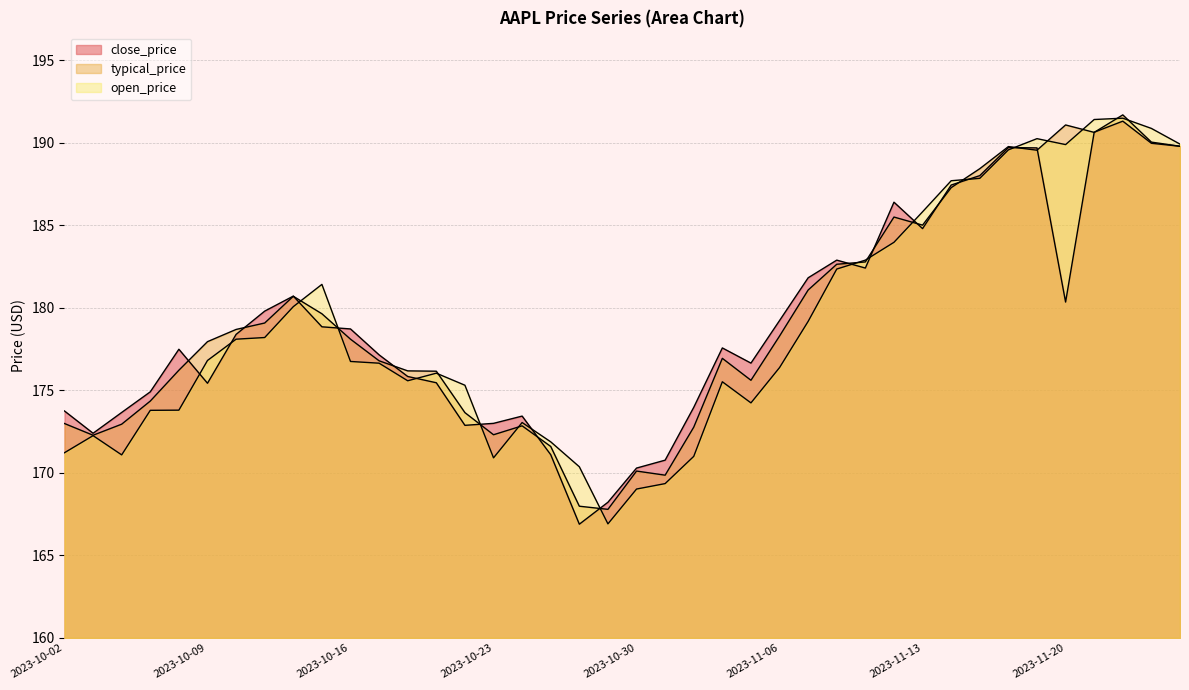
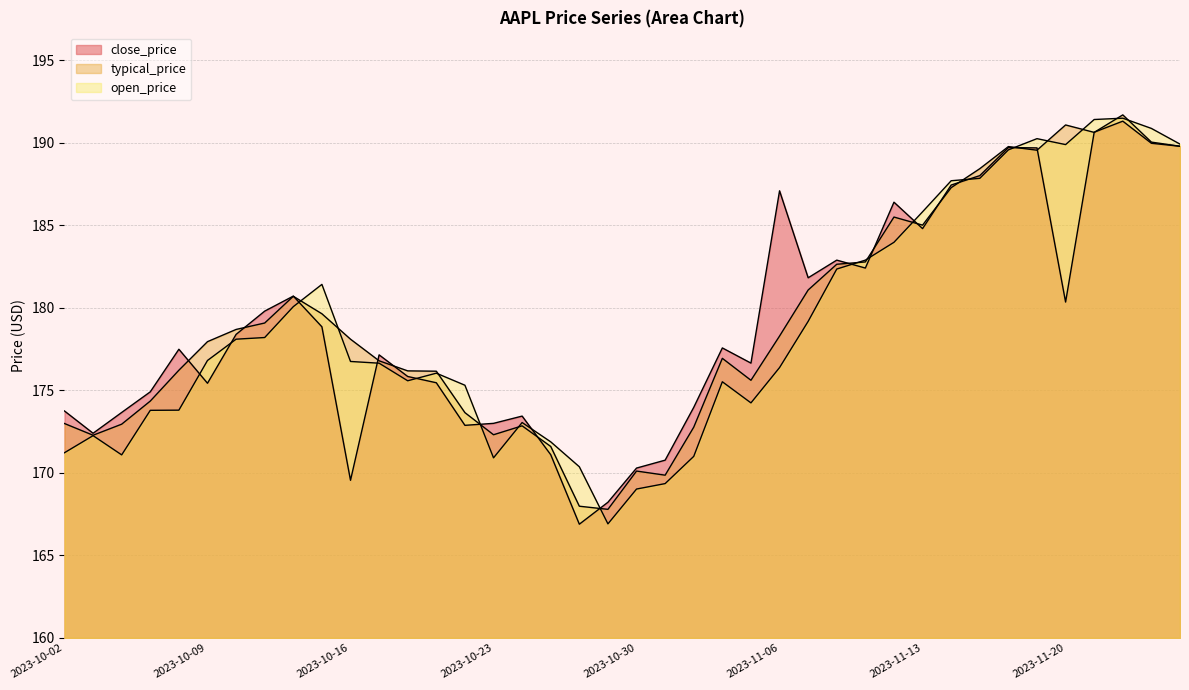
close_price, 2023-10-16: 178.7 -> 169.6
close_price, 2023-11-06: 179.2 -> 187.1
